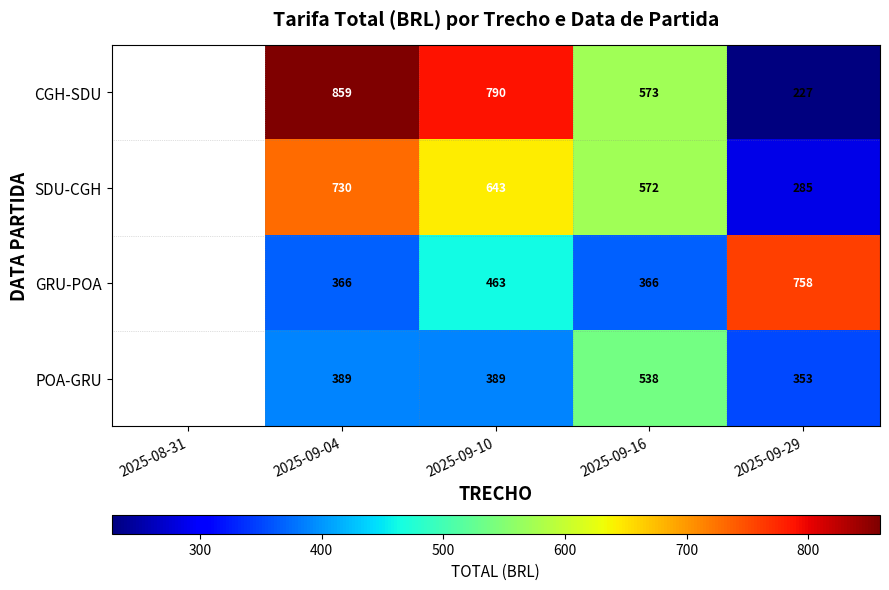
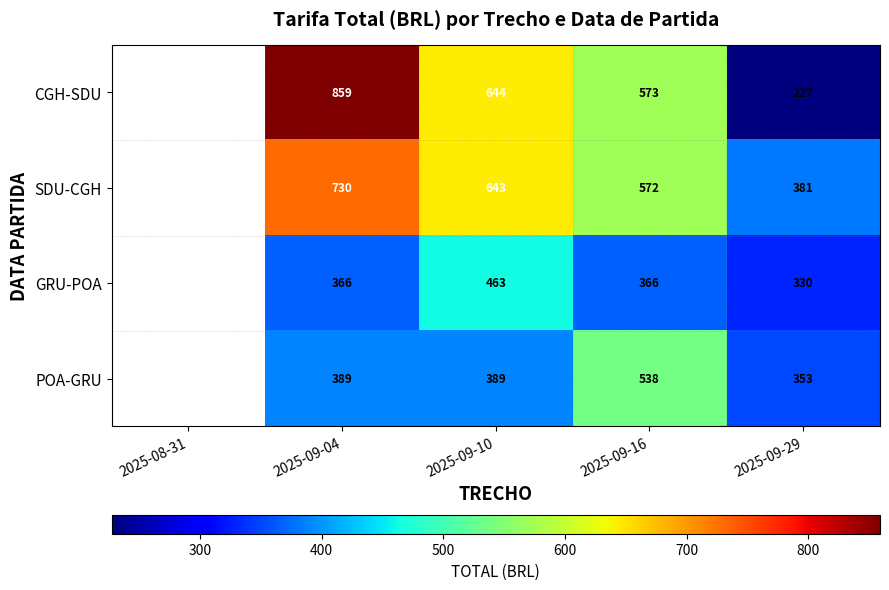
CGH-SDU, 2025-09-10: 790 -> 644
SDU-CGH, 2025-09-29: 285 -> 381
GRU-POA, 2025-09-29: 758 -> 330
